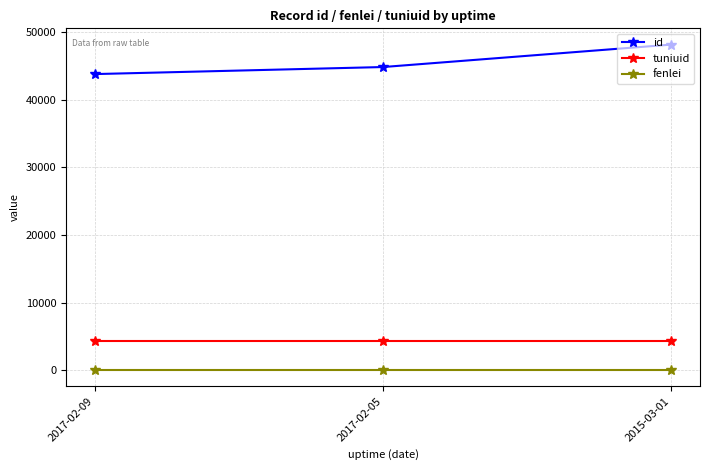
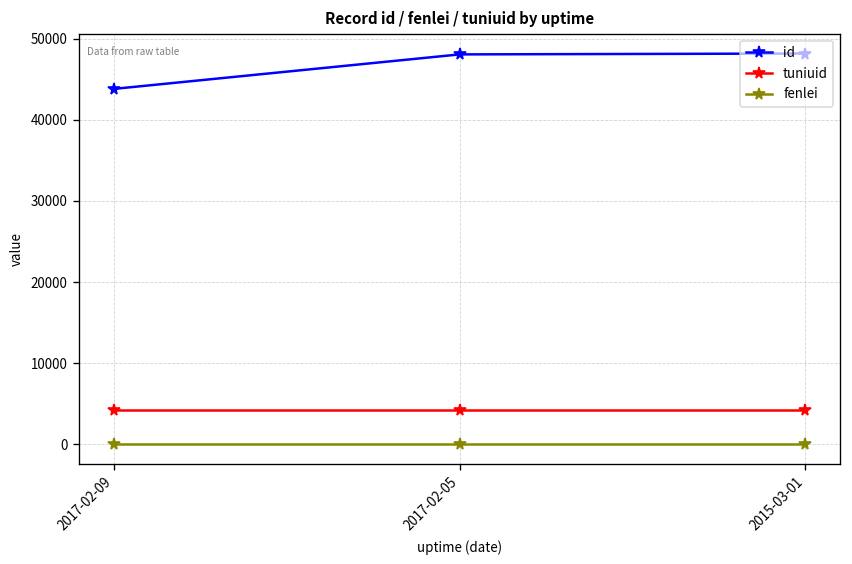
id, 2017-02-05: 45000 -> 48000
